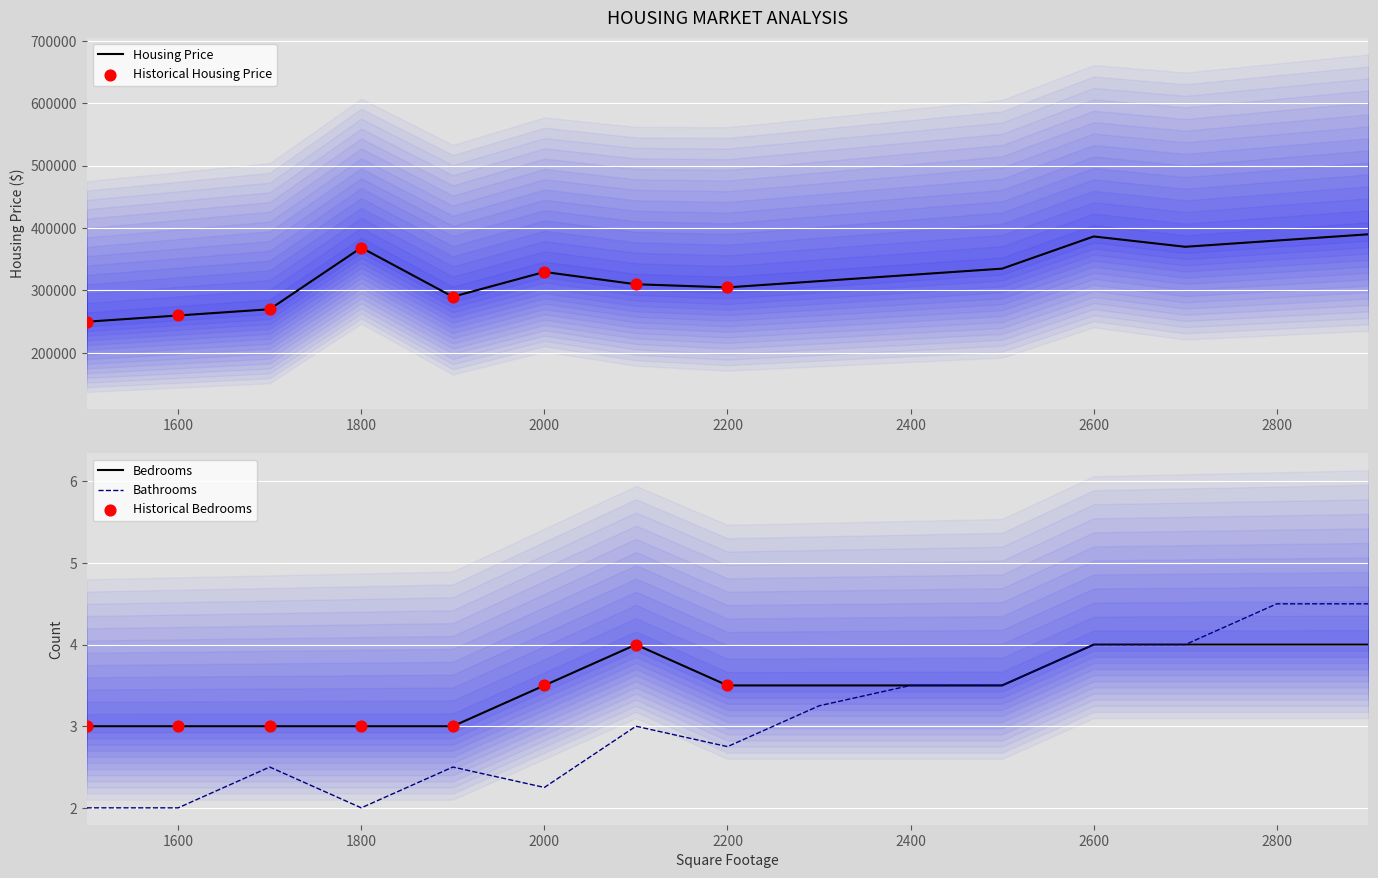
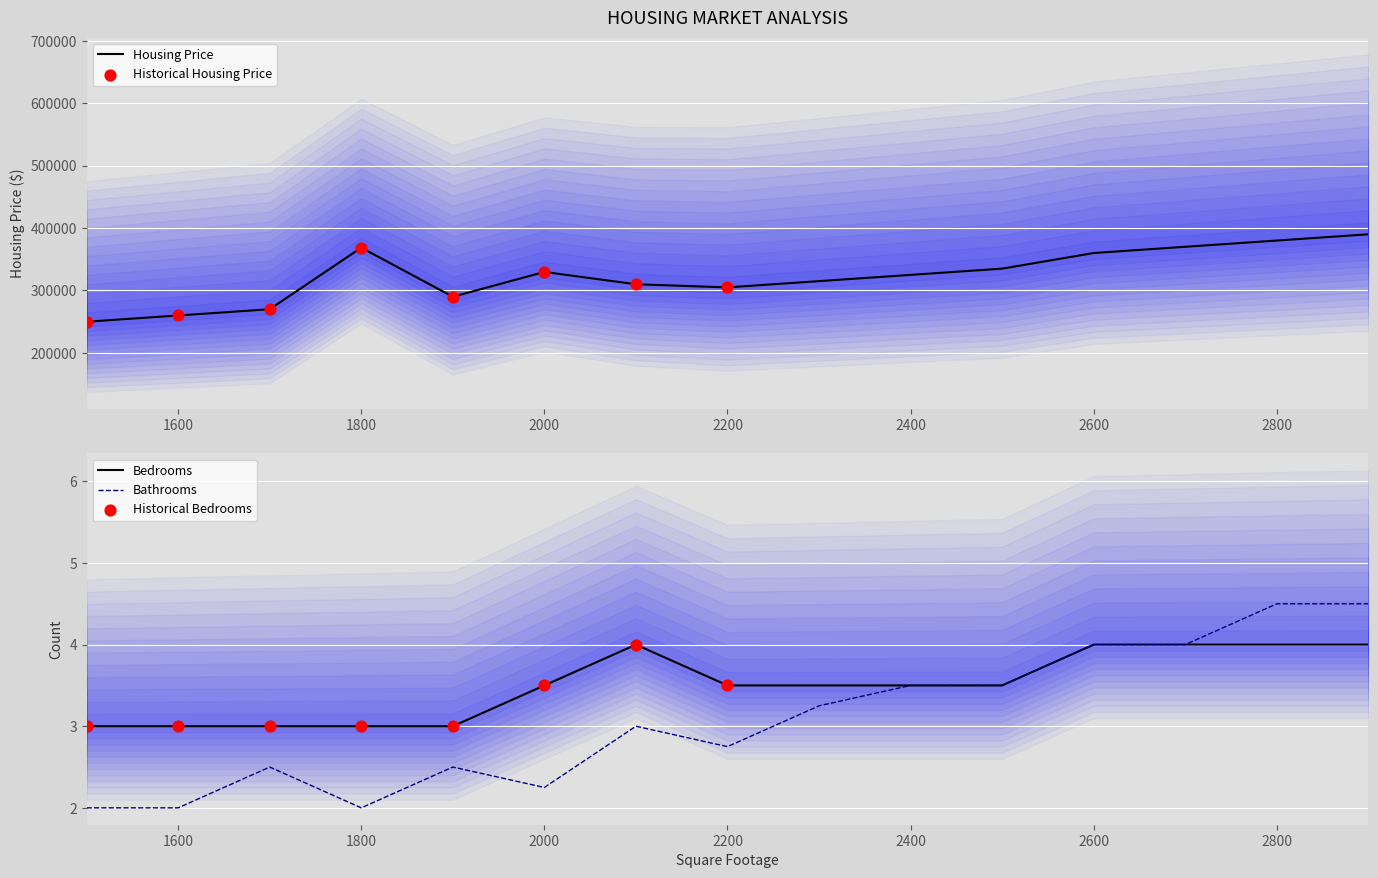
HOUSING MARKET ANALYSIS, Housing Price, 2600: 390000 -> 360000
